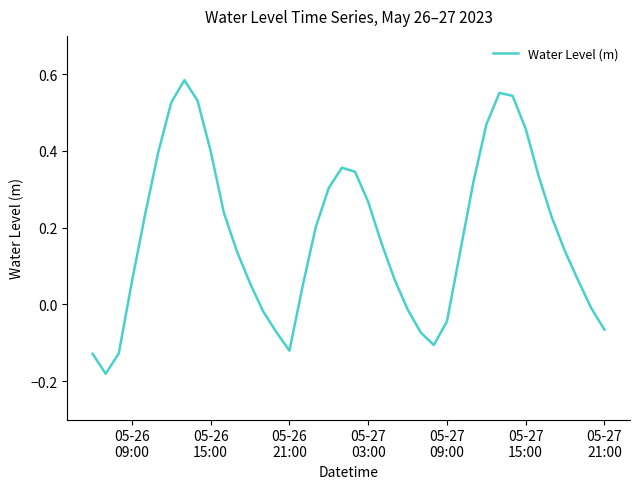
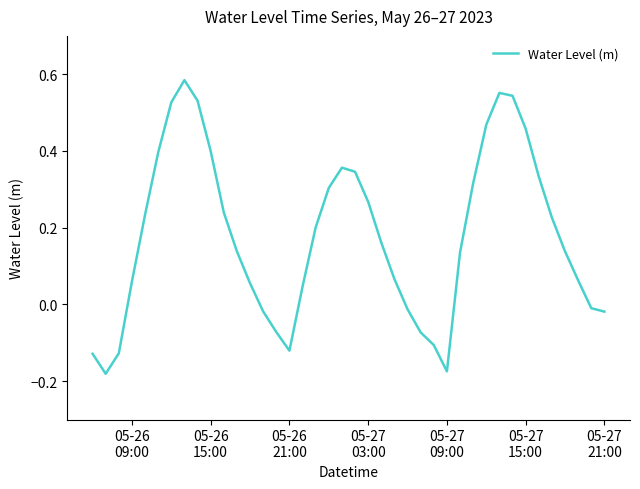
05-27 09:00: -0.04 -> -0.17
05-27 21:00: -0.07 -> -0.02
